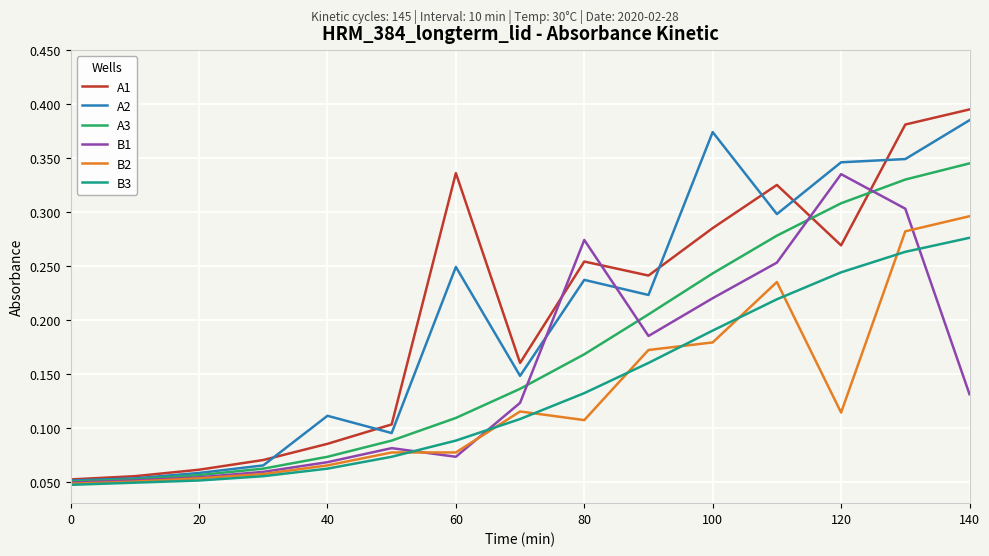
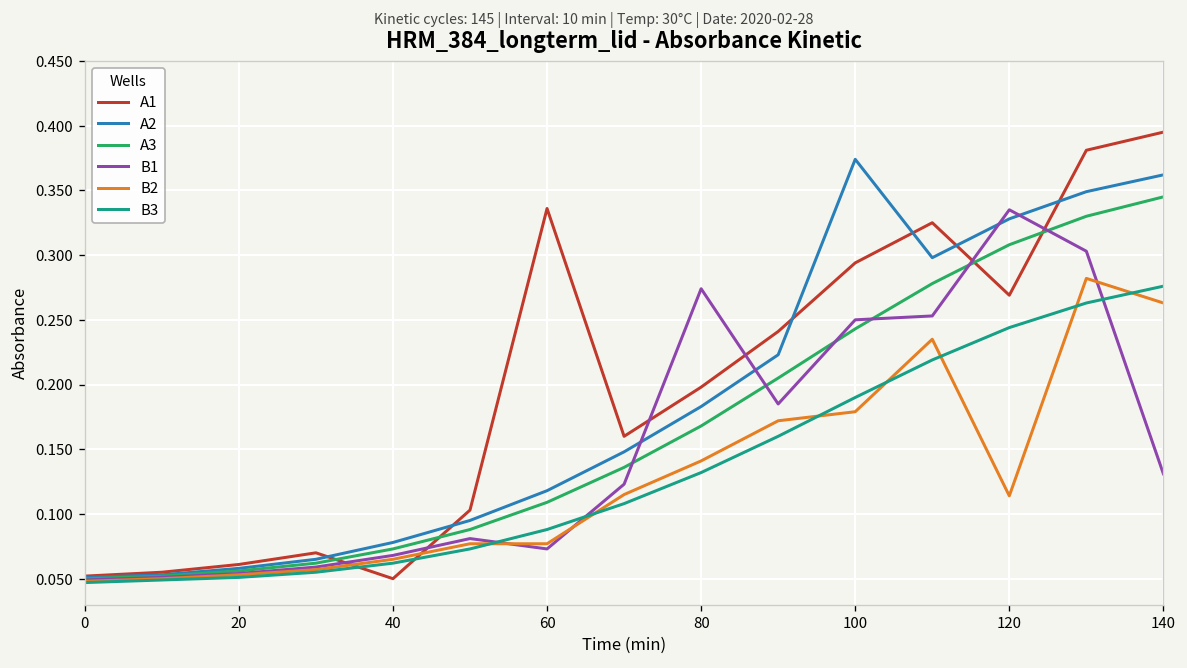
A1, 40: 0.085 -> 0.050
A2, 40: 0.111 -> 0.078
A2, 60: 0.249 -> 0.118
A1, 80: 0.254 -> 0.198
A2, 80: 0.237 -> 0.183
B2, 80: 0.107 -> 0.141
A1, 100: 0.285 -> 0.294
B1, 100: 0.22 -> 0.25
A2, 120: 0.346 -> 0.328
A2, 140: 0.385 -> 0.362
B2, 140: 0.296 -> 0.263
